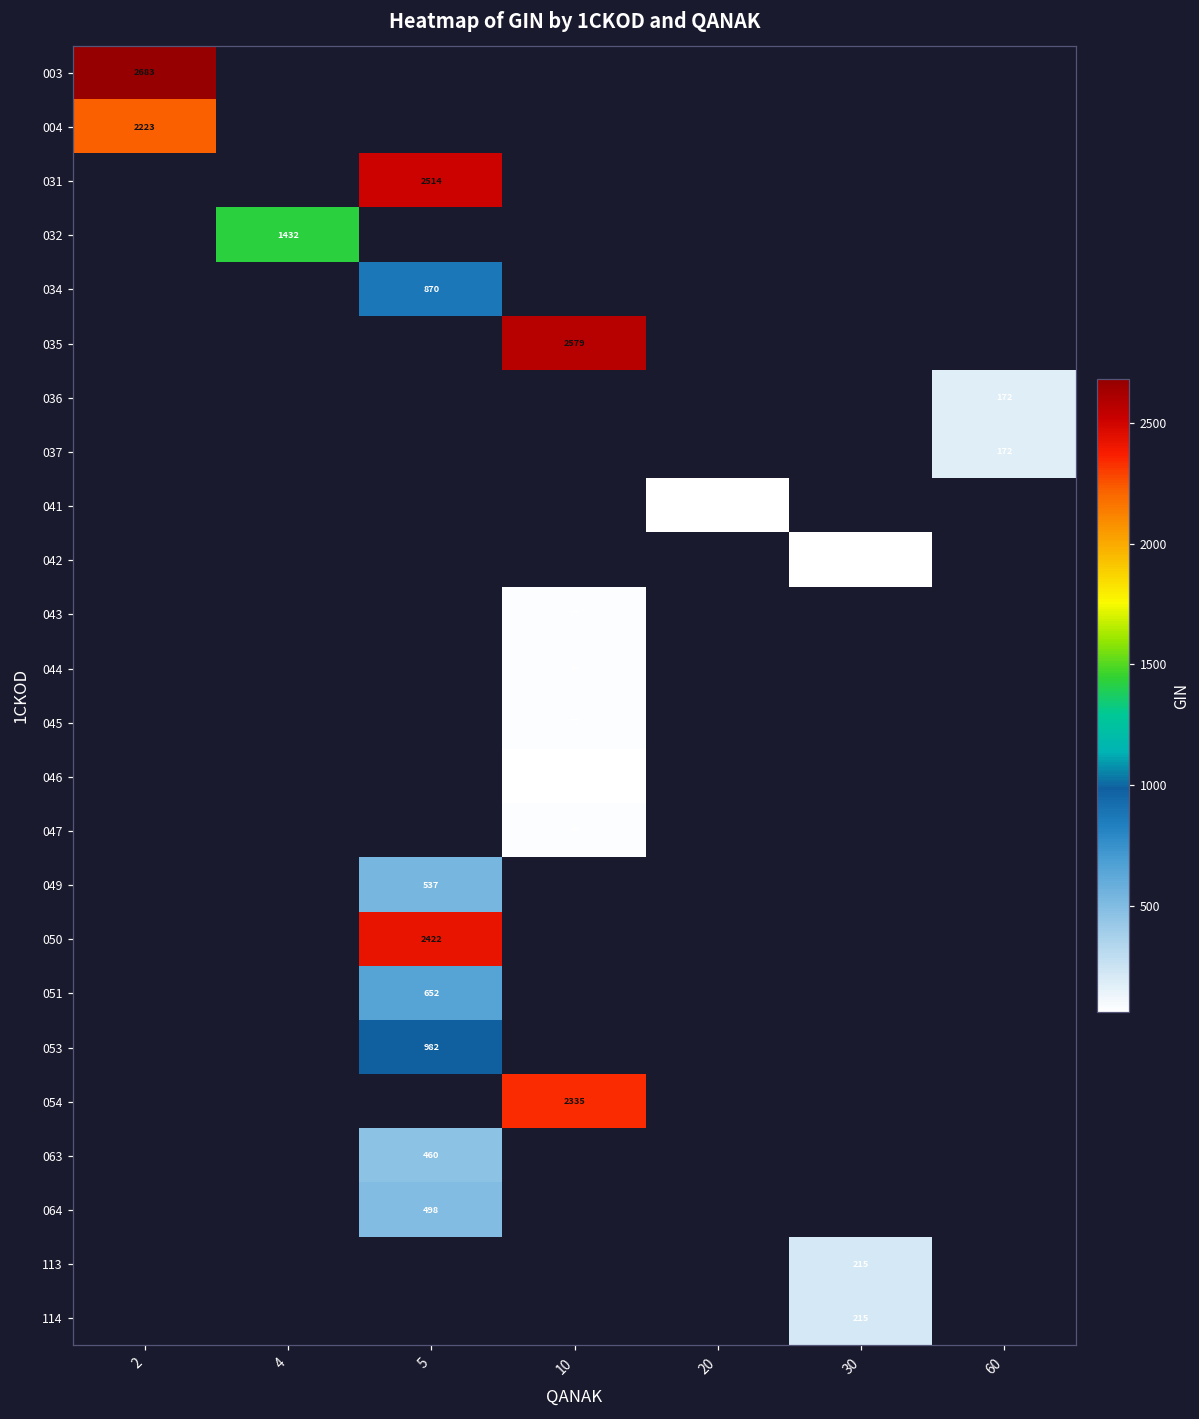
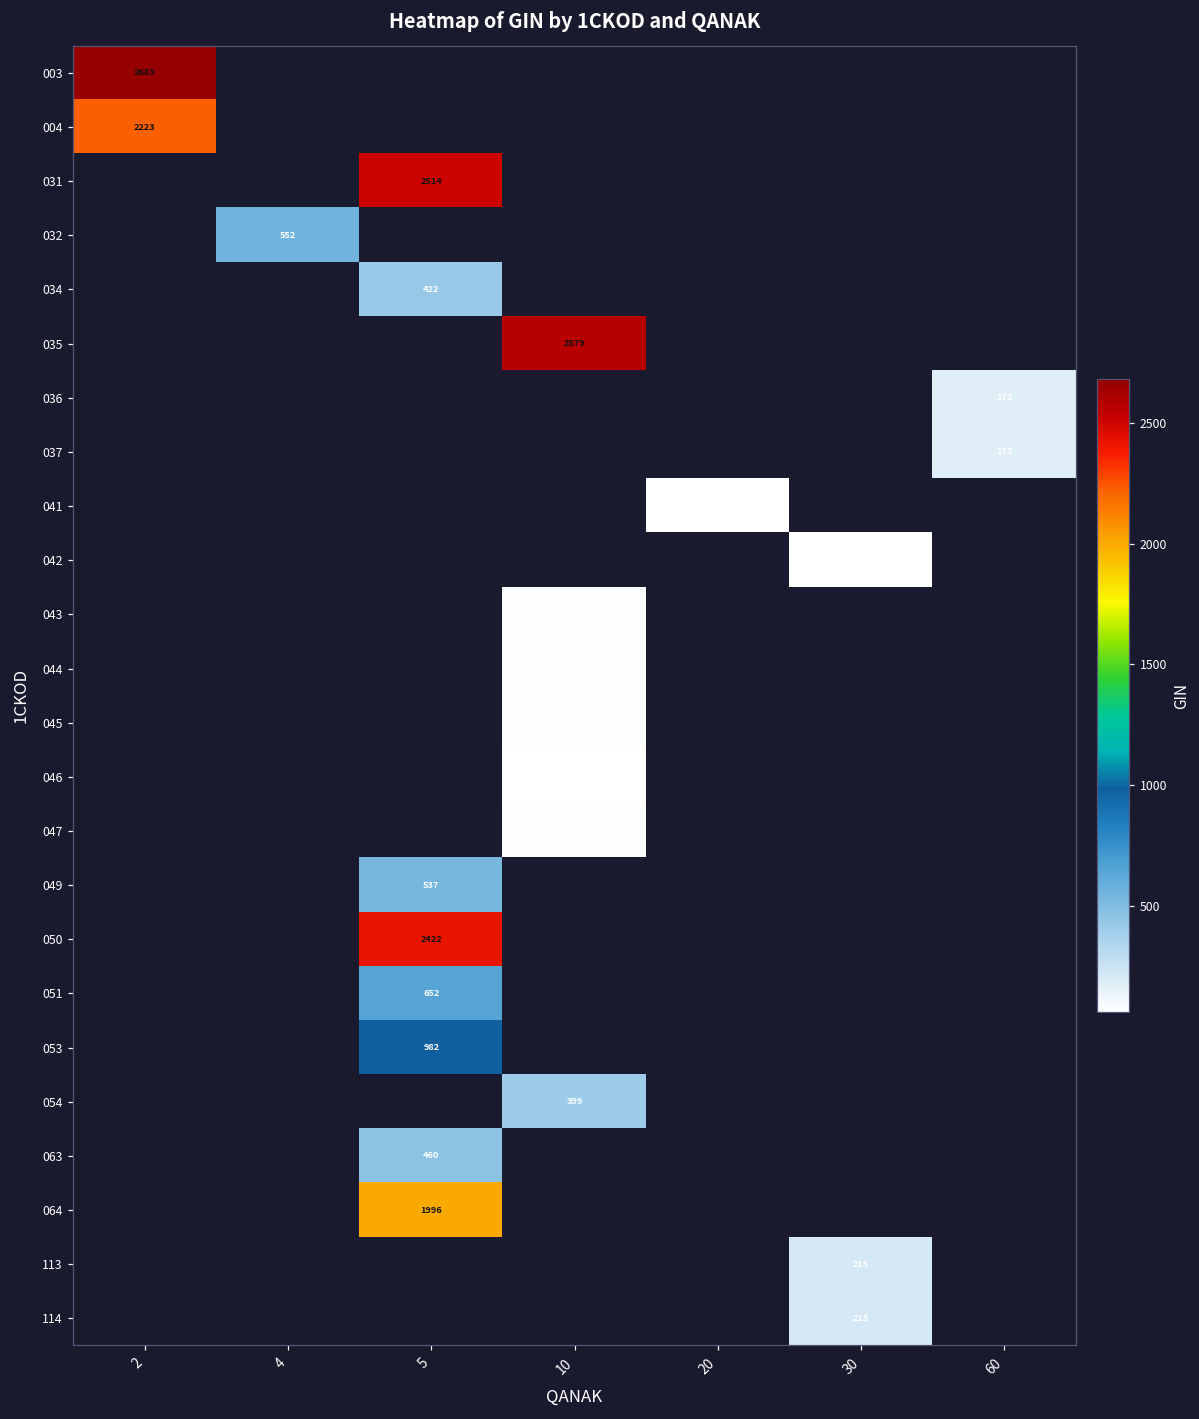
032, 4: 1432 -> 552
034, 5: 870 -> 422
054, 10: 2335 -> 399
064, 5: 498 -> 1996
